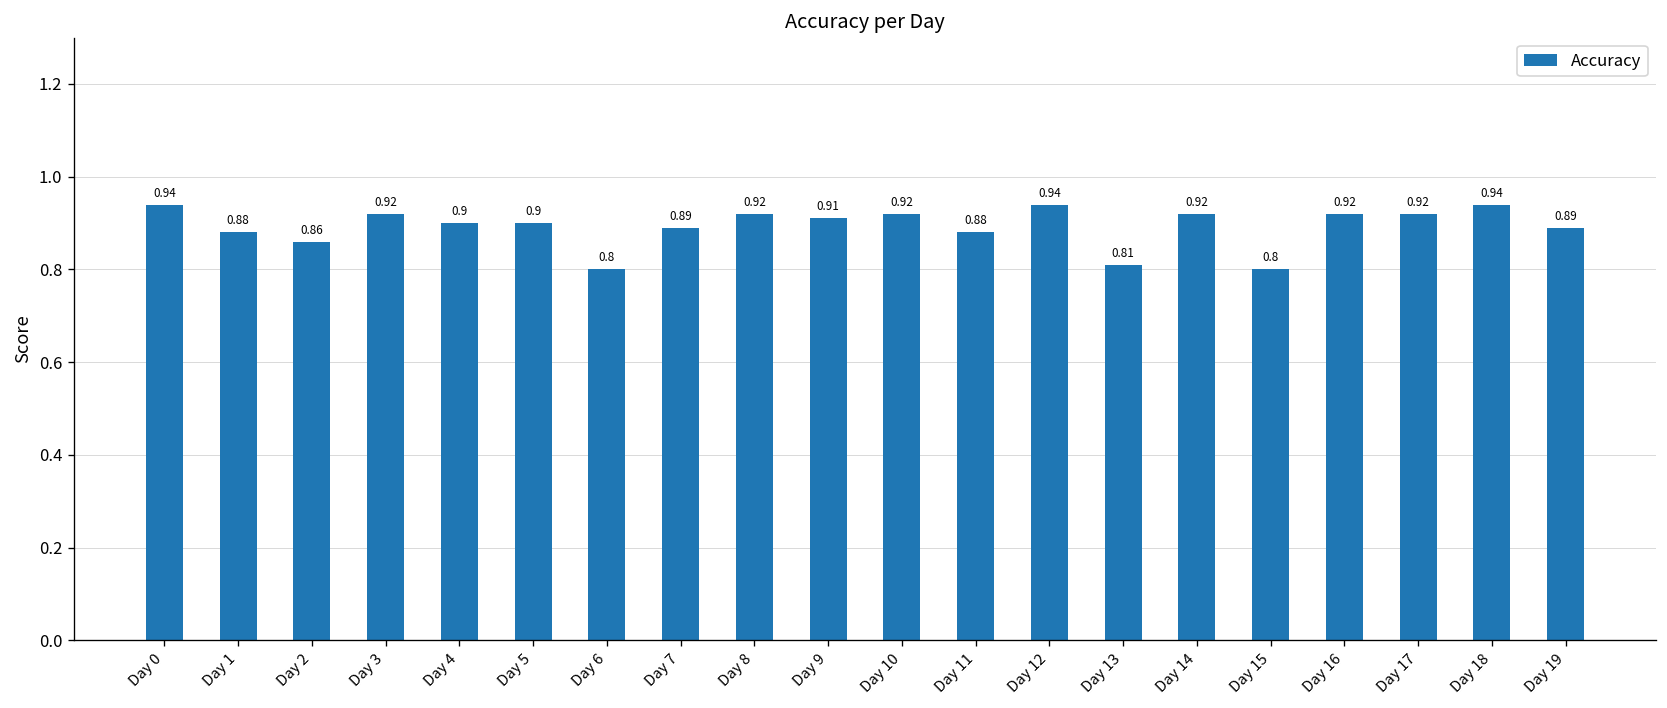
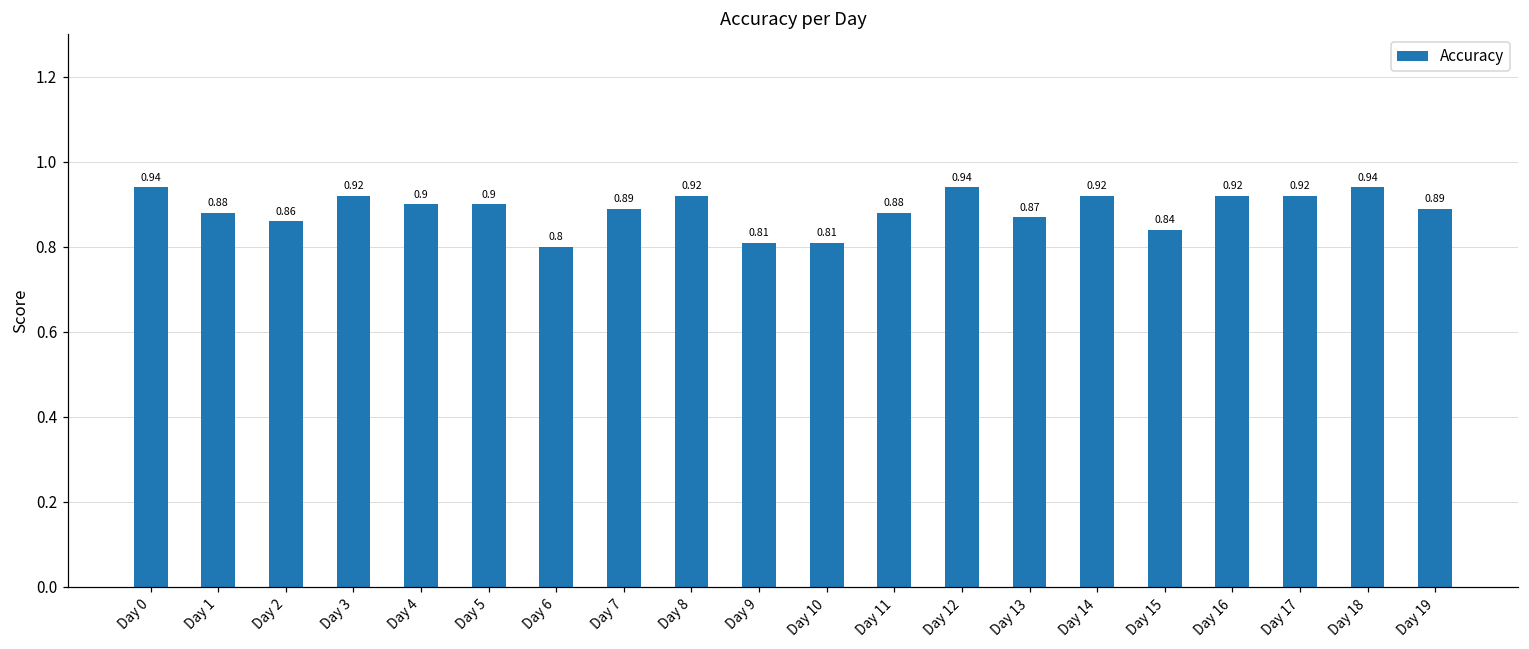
Day 9: 0.91 -> 0.81
Day 10: 0.92 -> 0.81
Day 13: 0.81 -> 0.87
Day 15: 0.8 -> 0.84
